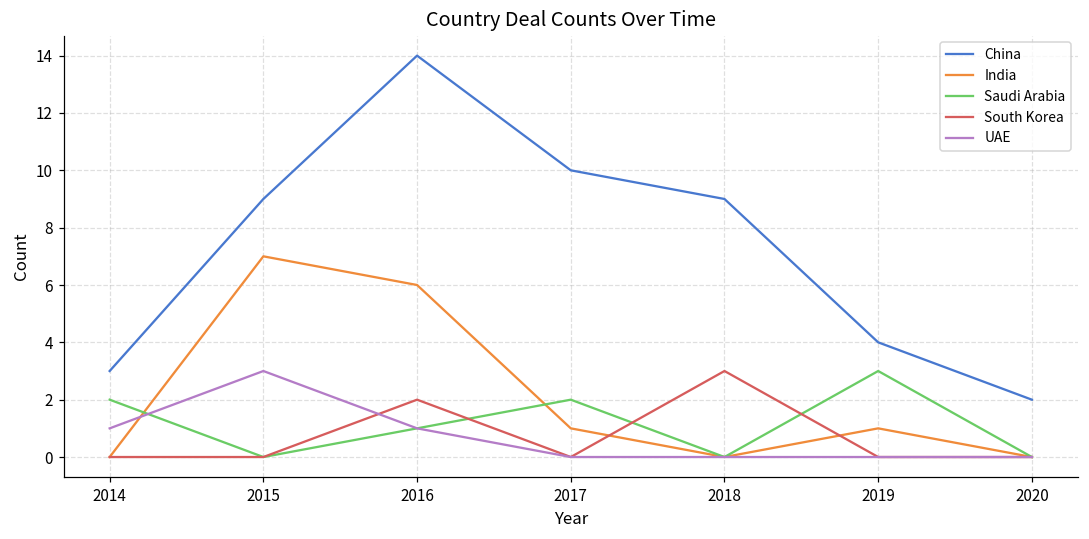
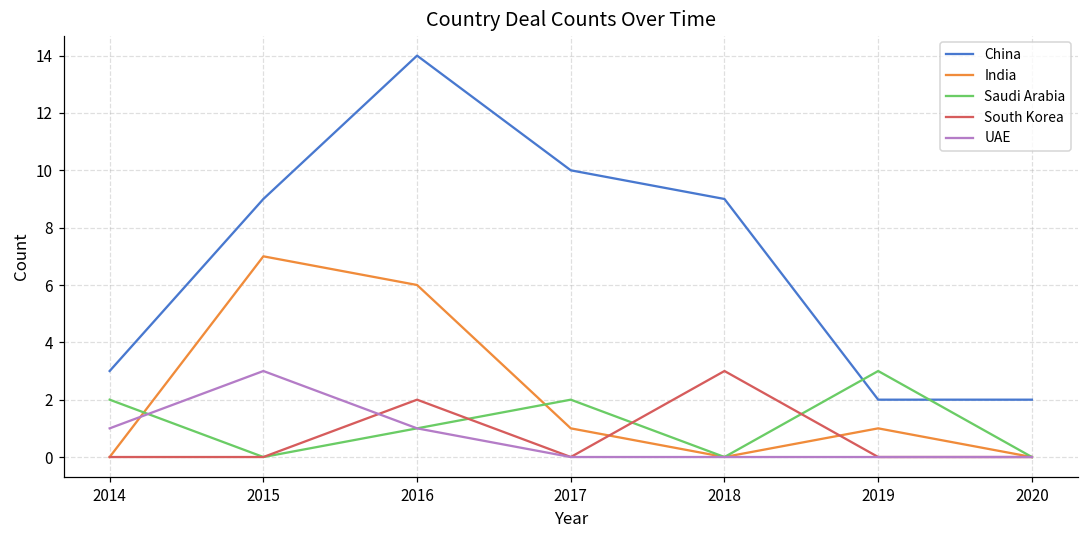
China, 2019: 4 -> 2
